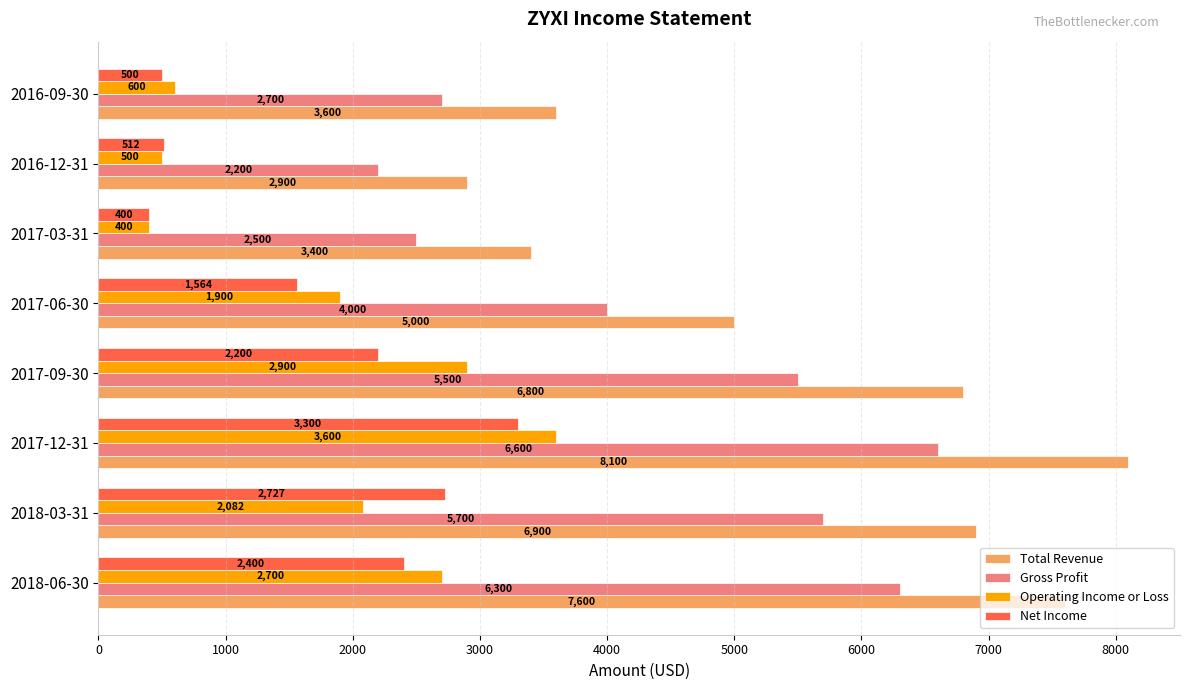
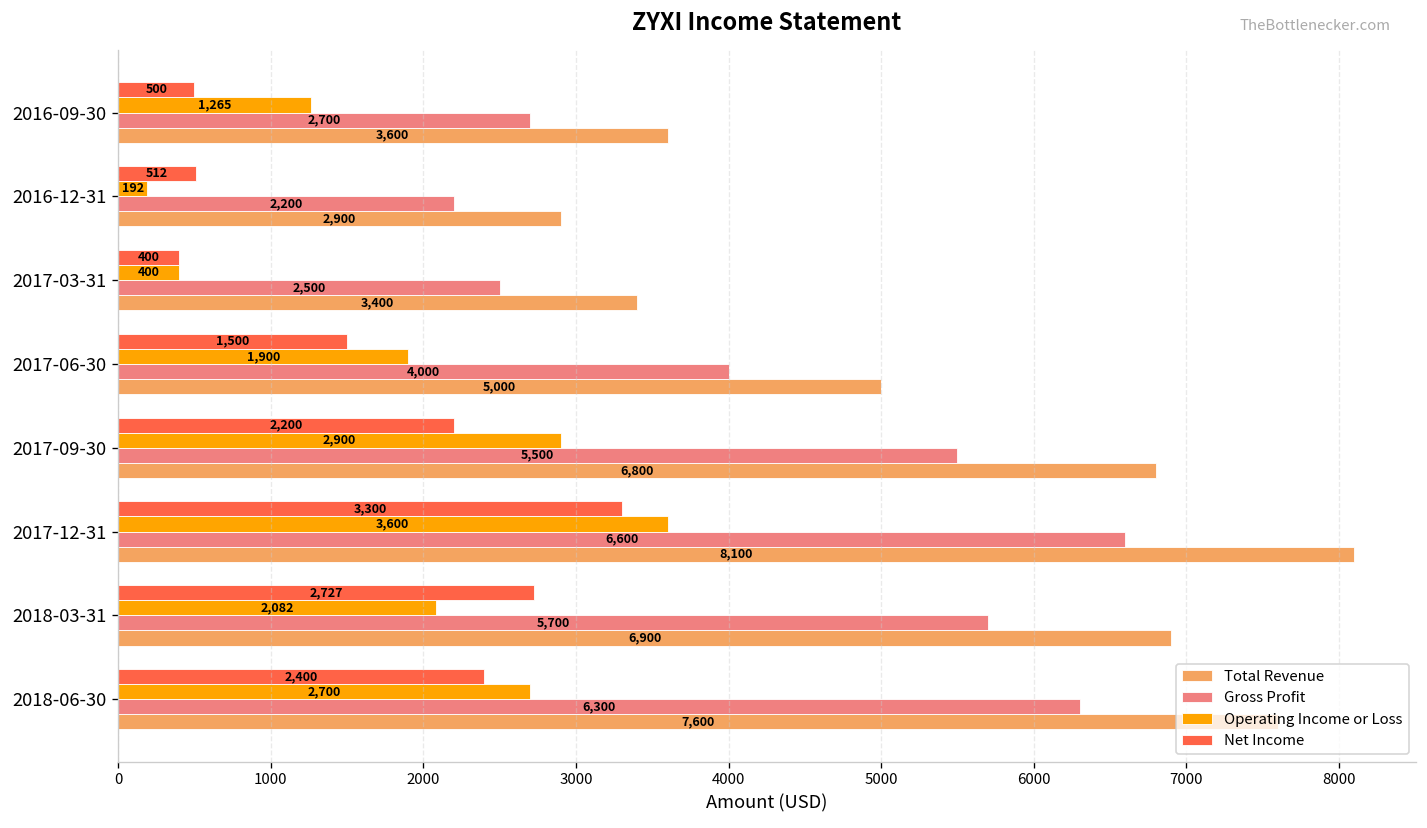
Operating Income or Loss, 2016-09-30: 600 -> 1,265
Operating Income or Loss, 2016-12-31: 500 -> 192
Net Income, 2017-06-30: 1,564 -> 1,500
